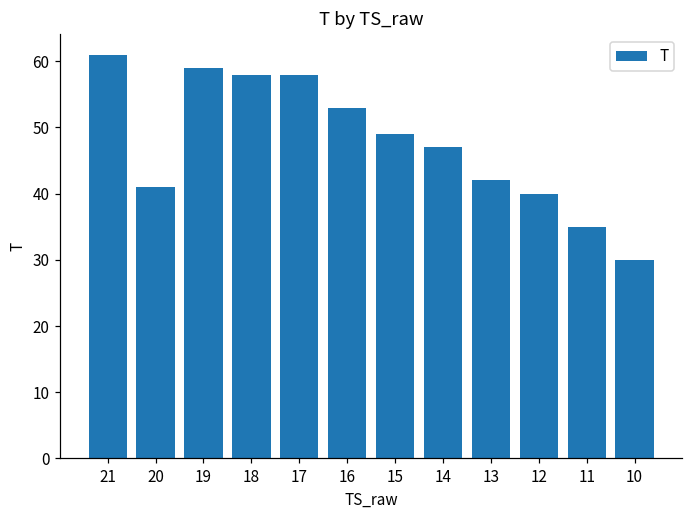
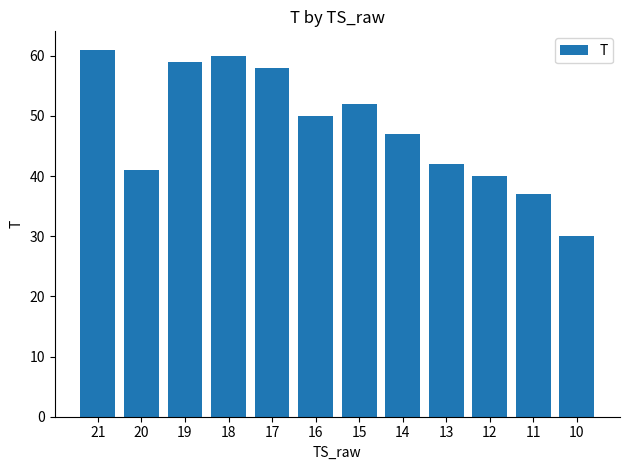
18: 58 -> 60
16: 53 -> 50
15: 49 -> 52
11: 35 -> 37
